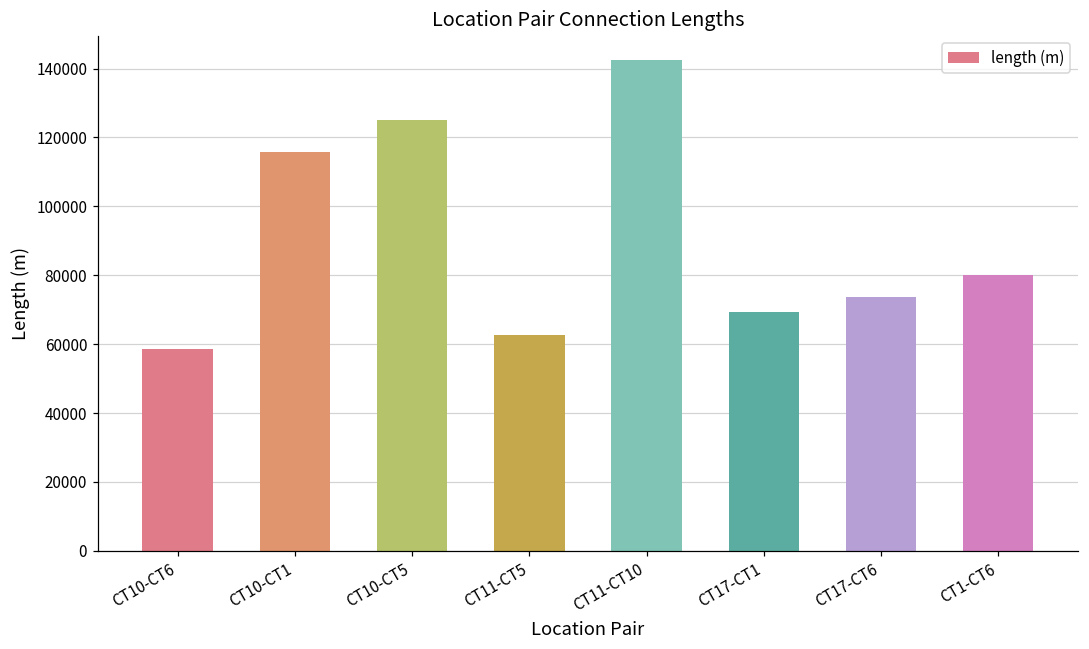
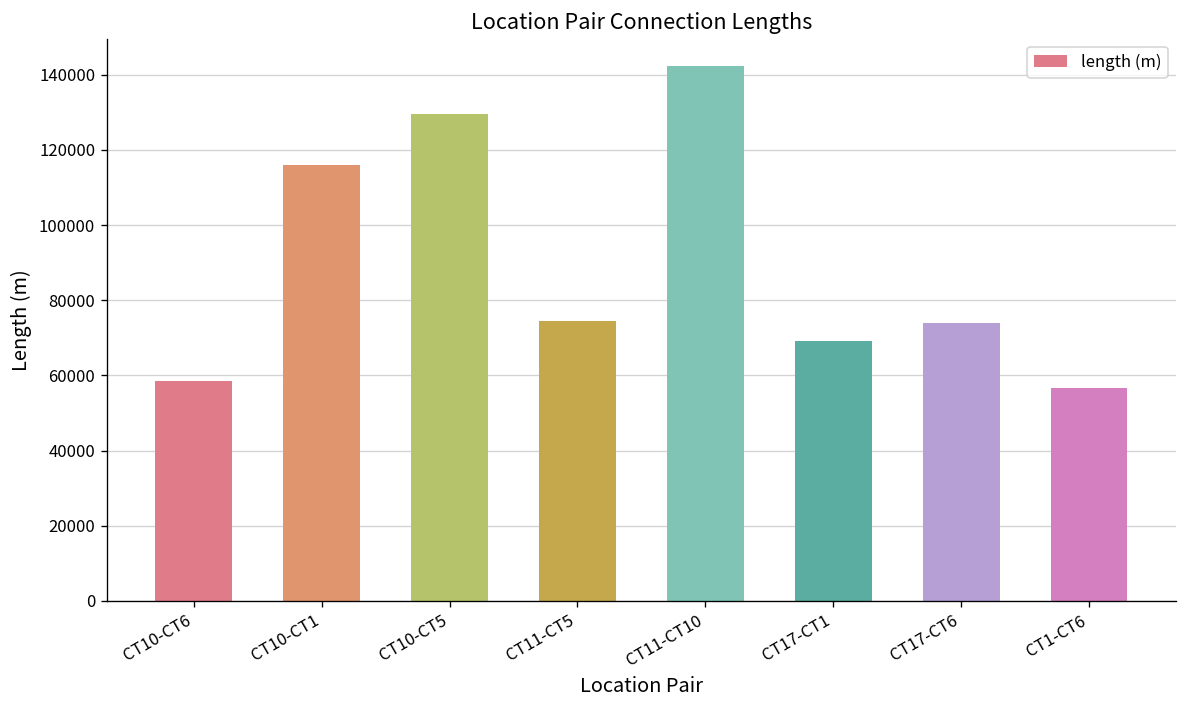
CT10-CT5: 125000 -> 129000
CT11-CT5: 63000 -> 74000
CT1-CT6: 80000 -> 57000
